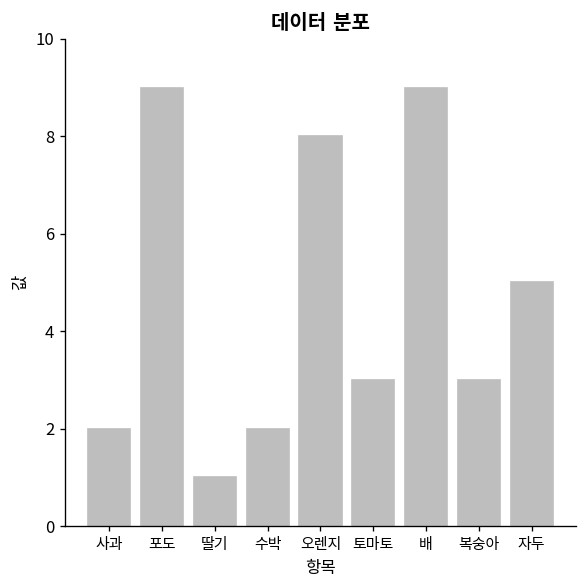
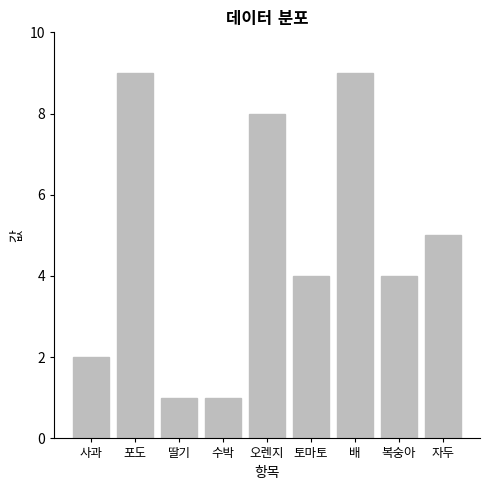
수박: 2 -> 1
토마토: 3 -> 4
복숭아: 3 -> 4
